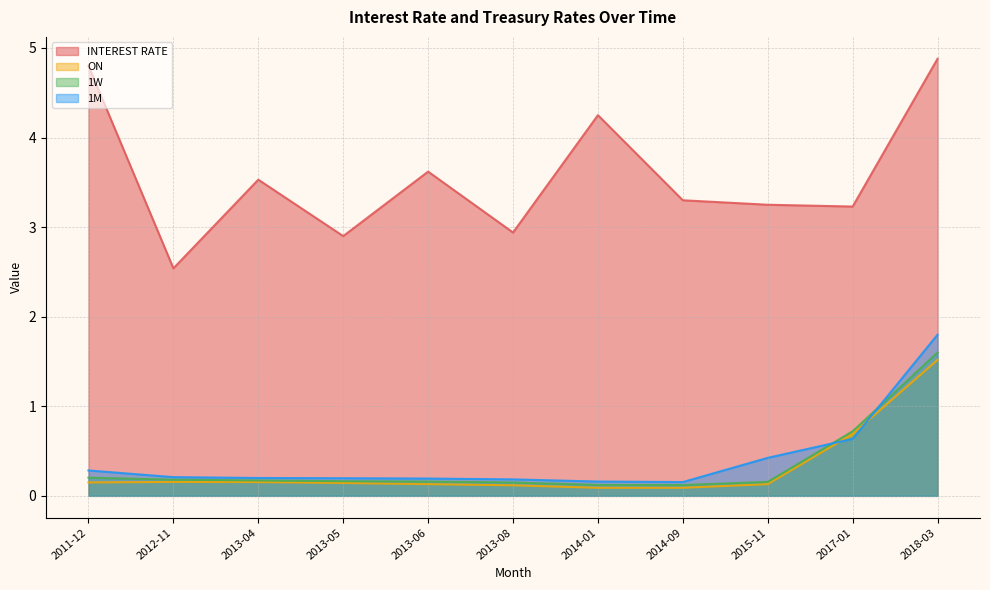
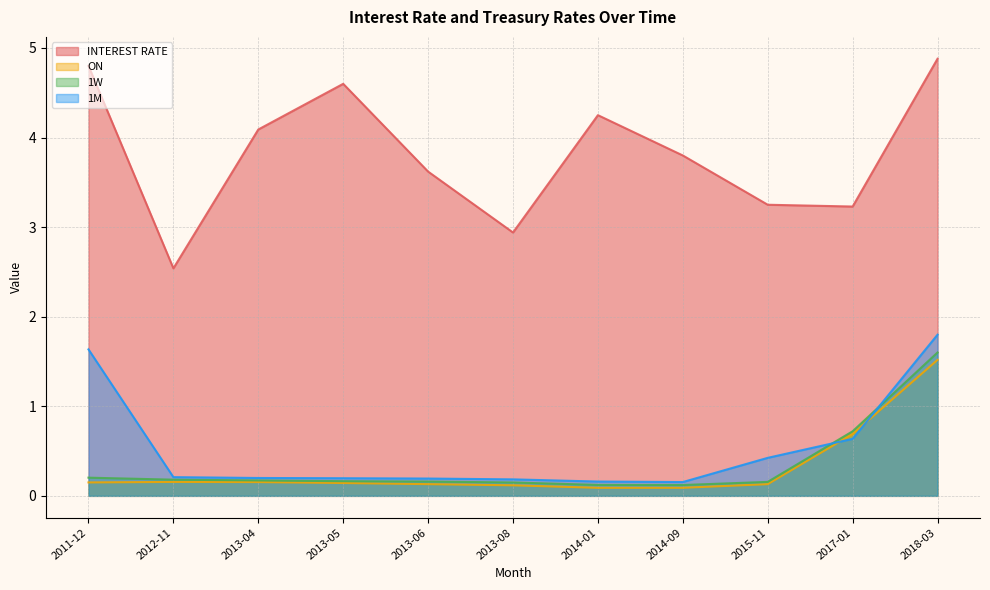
1M, 2011-12: 0.3 -> 1.6
INTEREST RATE, 2013-04: 3.5 -> 4.1
INTEREST RATE, 2013-05: 2.9 -> 4.6
INTEREST RATE, 2014-09: 3.3 -> 3.8
